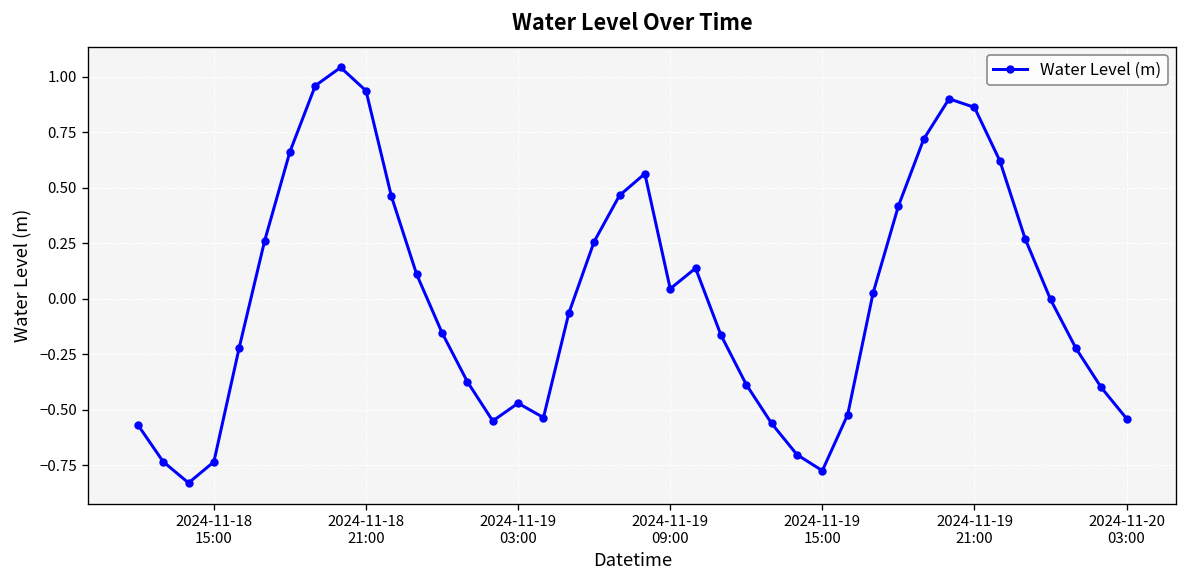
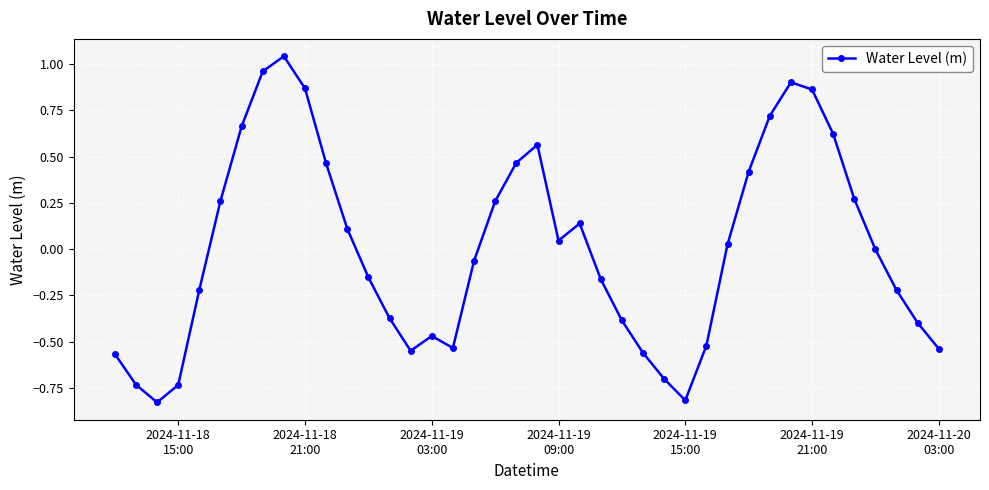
2024-11-18 21:00: 0.94 -> 0.87
2024-11-19 15:00: -0.77 -> -0.82
